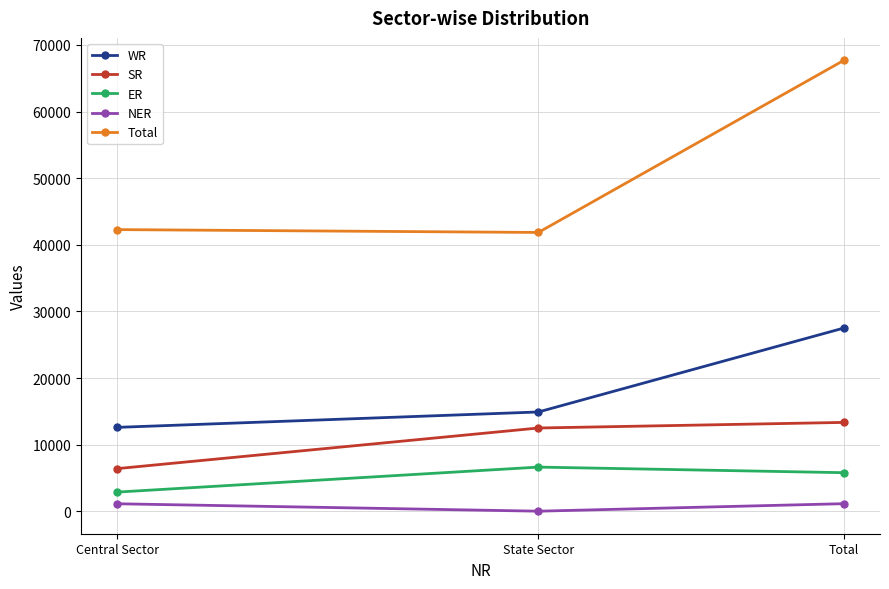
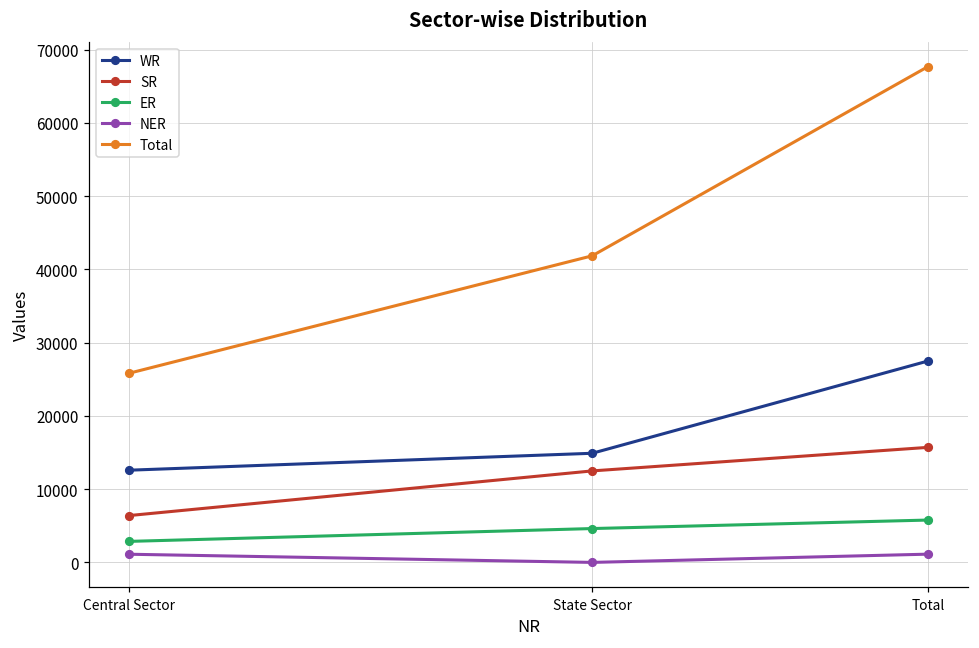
Total, Central Sector: 42000 -> 26000
ER, State Sector: 7000 -> 5000
SR, Total: 13000 -> 16000
